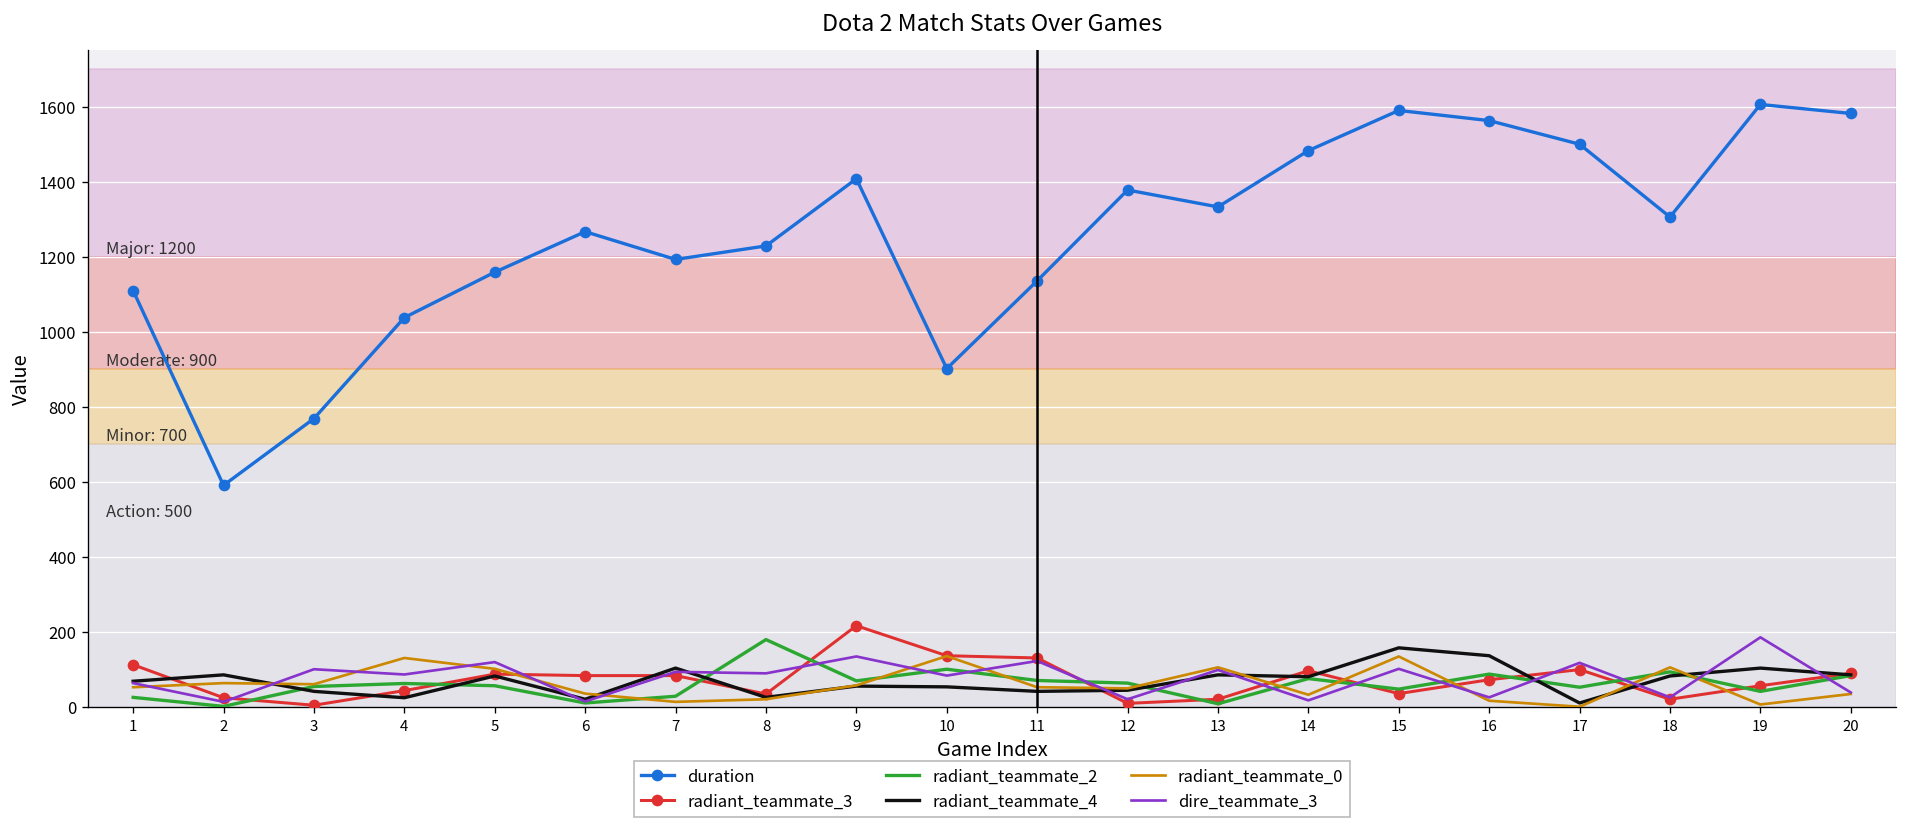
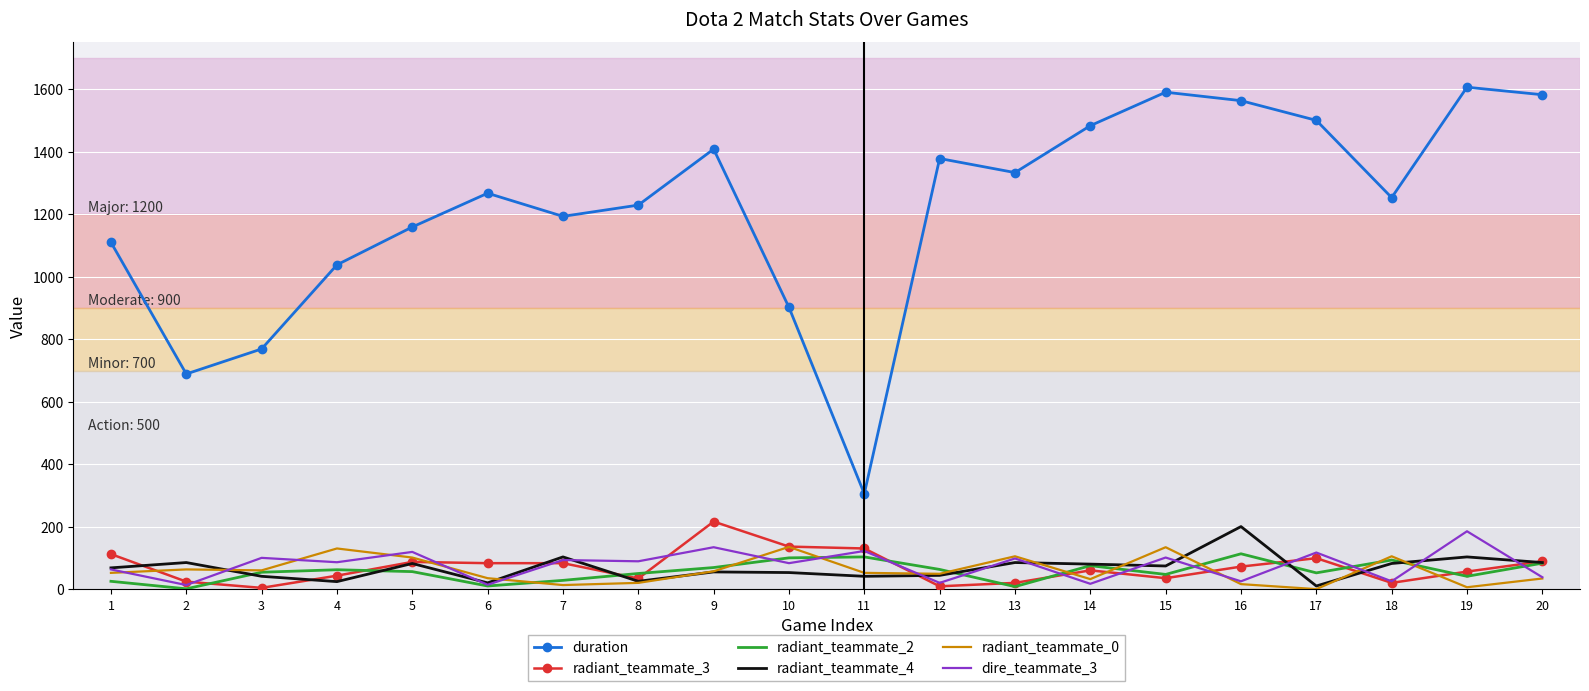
duration, 2: 590 -> 690
radiant_teammate_2, 8: 180 -> 50
duration, 11: 1140 -> 310
radiant_teammate_2, 11: 70 -> 100
radiant_teammate_3, 14: 100 -> 60
radiant_teammate_4, 15: 160 -> 80
radiant_teammate_2, 16: 90 -> 110
radiant_teammate_4, 16: 140 -> 200
duration, 18: 1310 -> 1250
